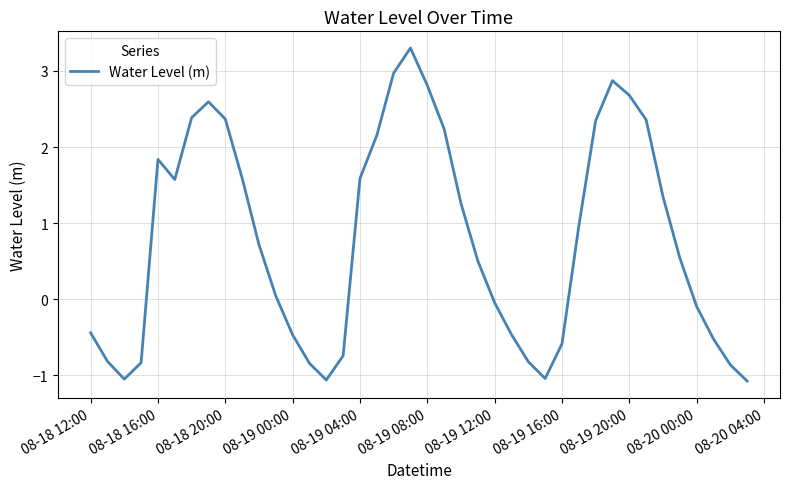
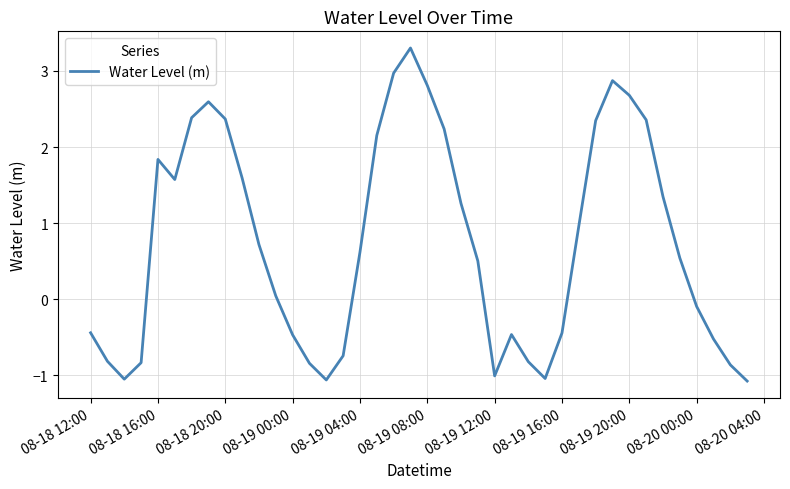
08-19 04:00: 1.6 -> 0.6
08-19 12:00: 0.0 -> -1.0
08-19 16:00: -0.6 -> -0.4
